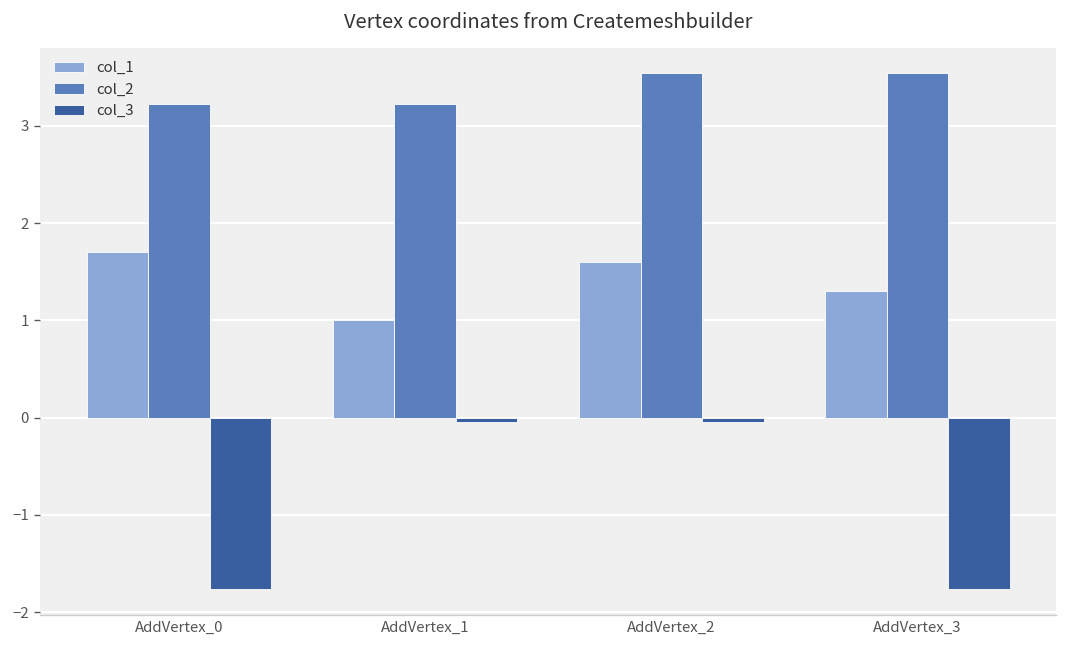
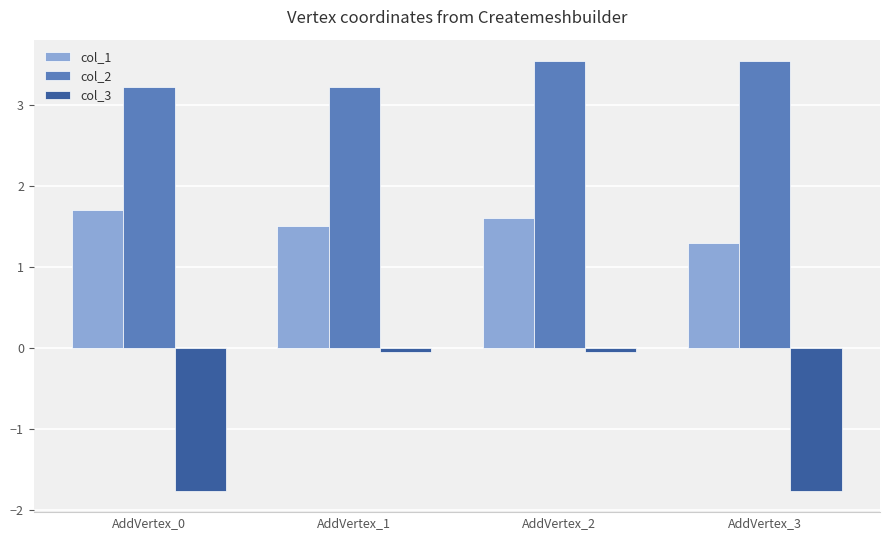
col_1, AddVertex_1: 1.0 -> 1.5
